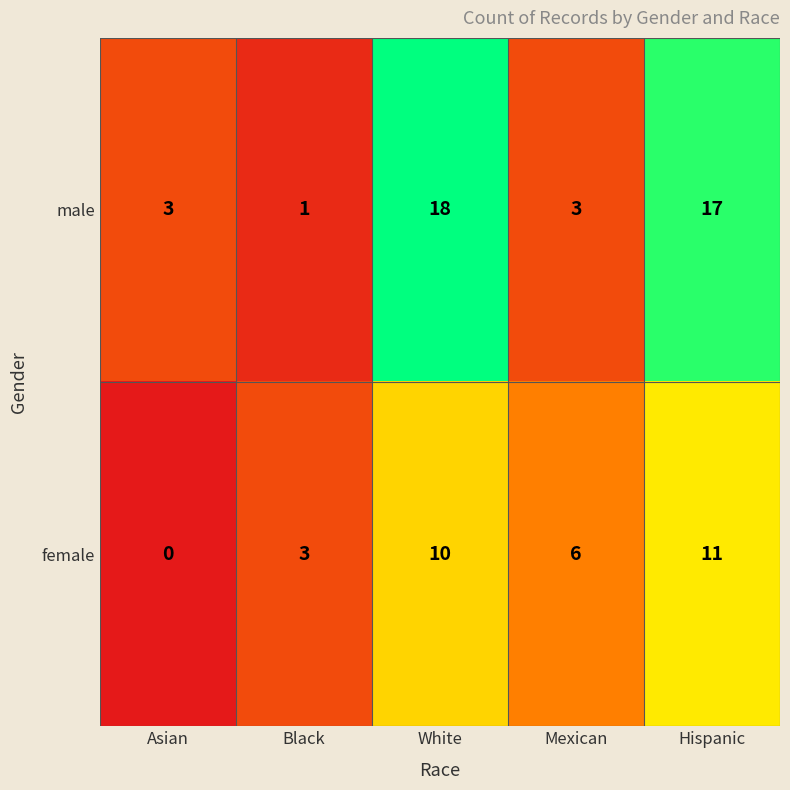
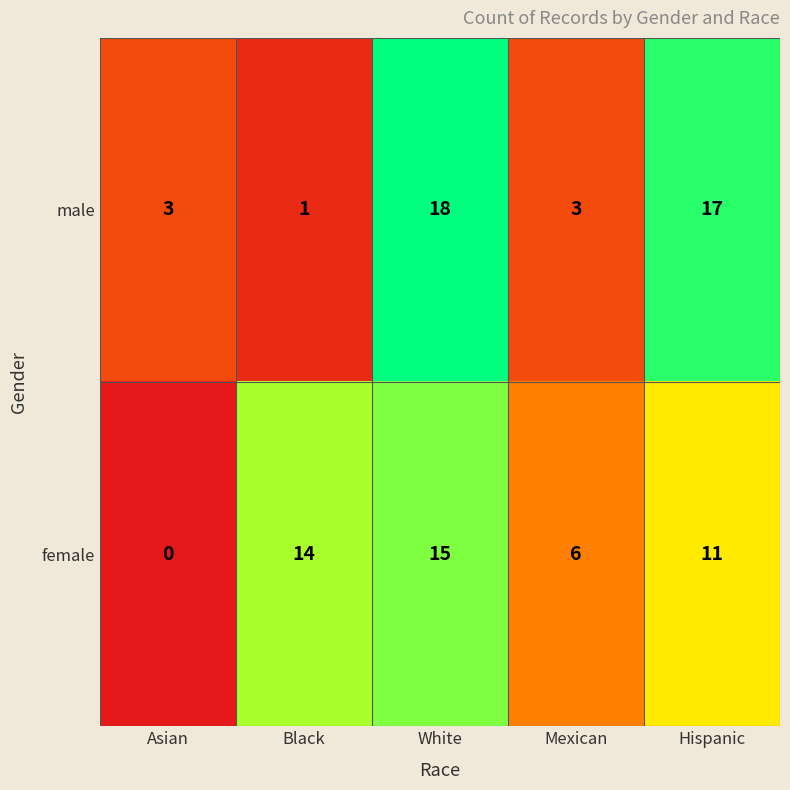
female, Black: 3 -> 14
female, White: 10 -> 15
